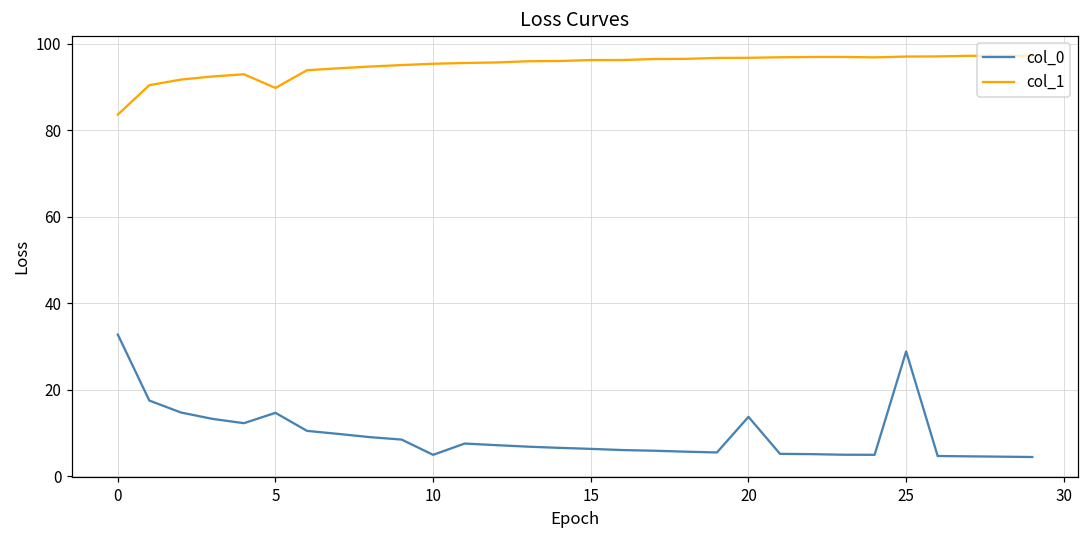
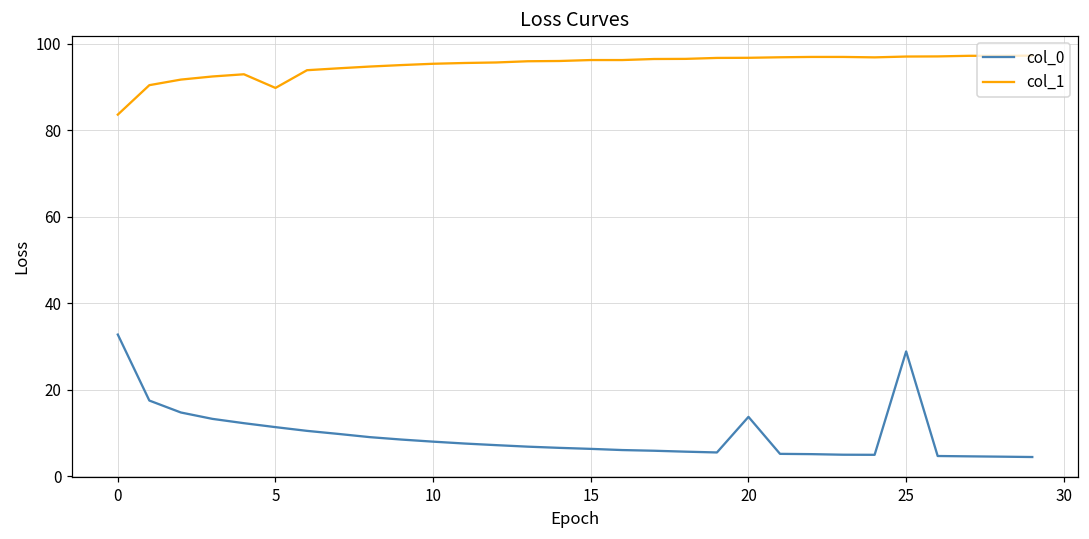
col_0, 5: 15 -> 11
col_0, 10: 5 -> 8
